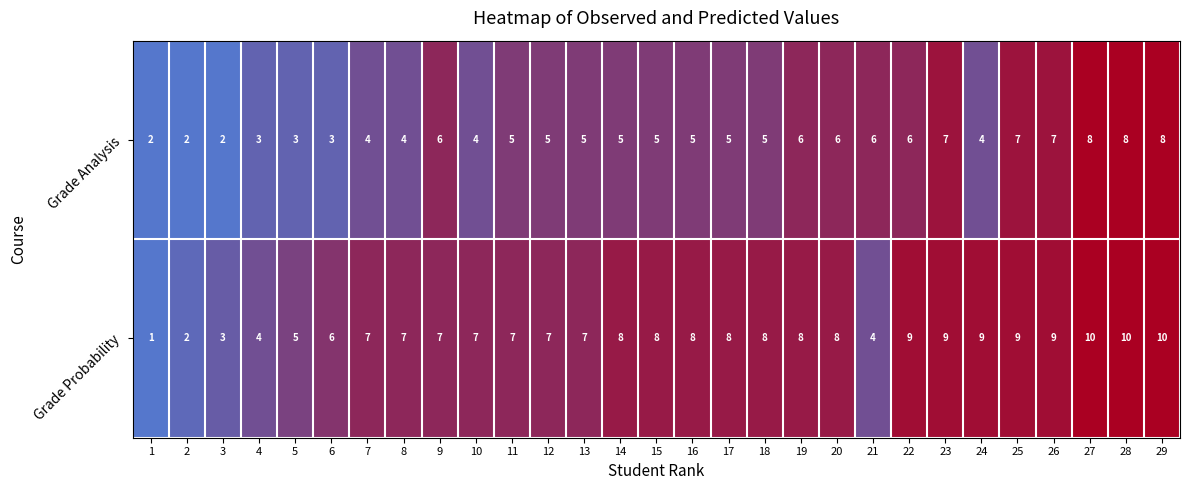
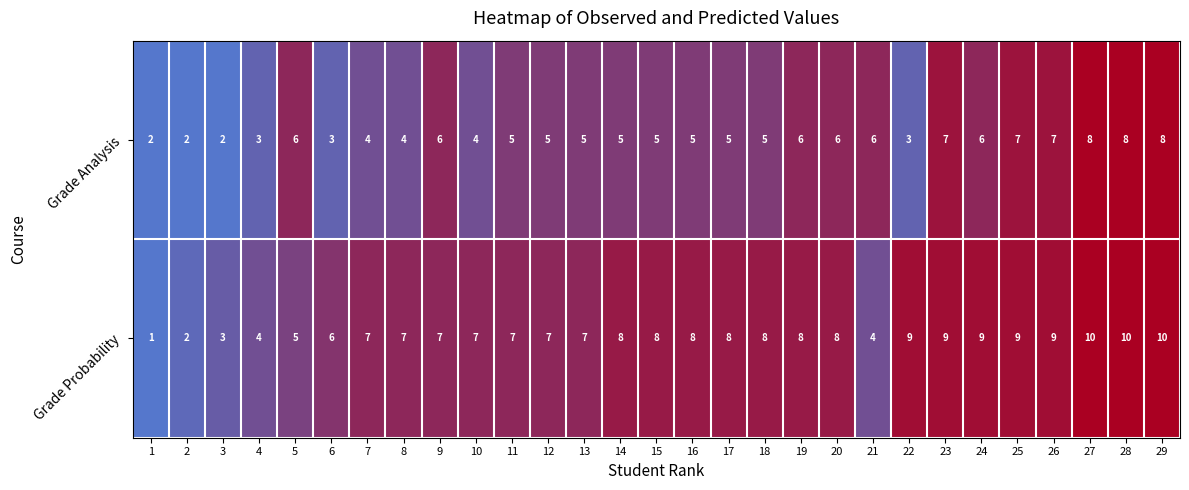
Grade Analysis, 5: 3 -> 6
Grade Analysis, 22: 6 -> 3
Grade Analysis, 24: 4 -> 6
